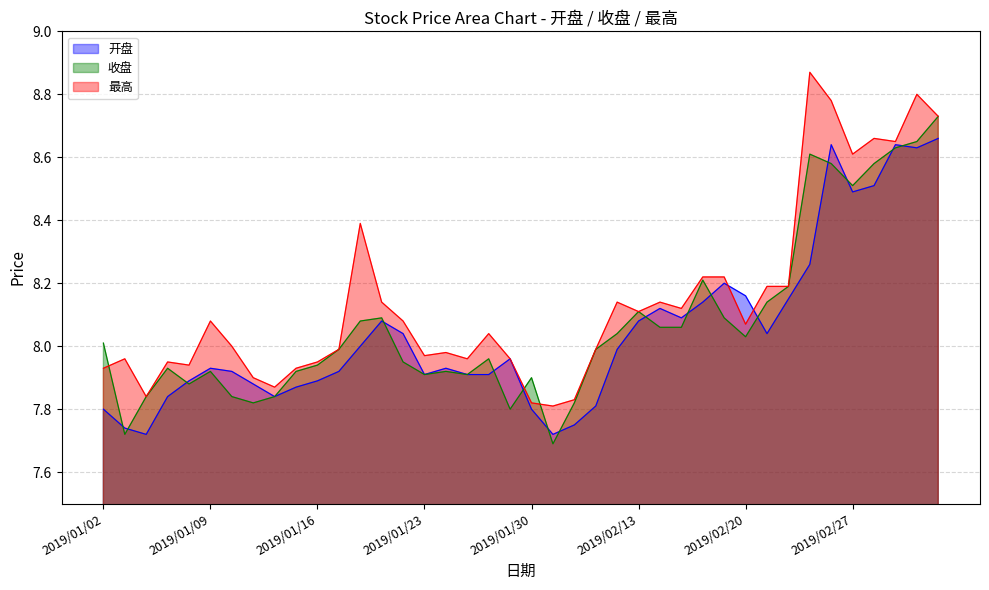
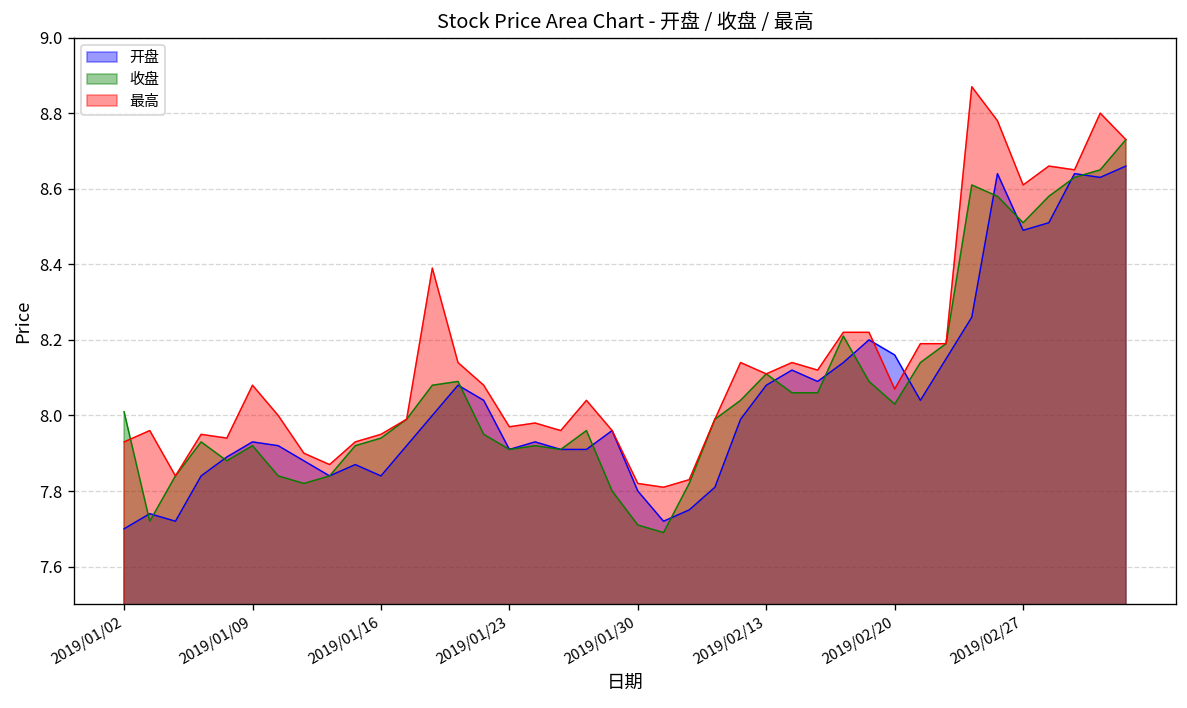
开盘, 2019/01/02: 7.8 -> 7.7
开盘, 2019/01/16: 7.89 -> 7.84
收盘, 2019/01/30: 7.90 -> 7.71
